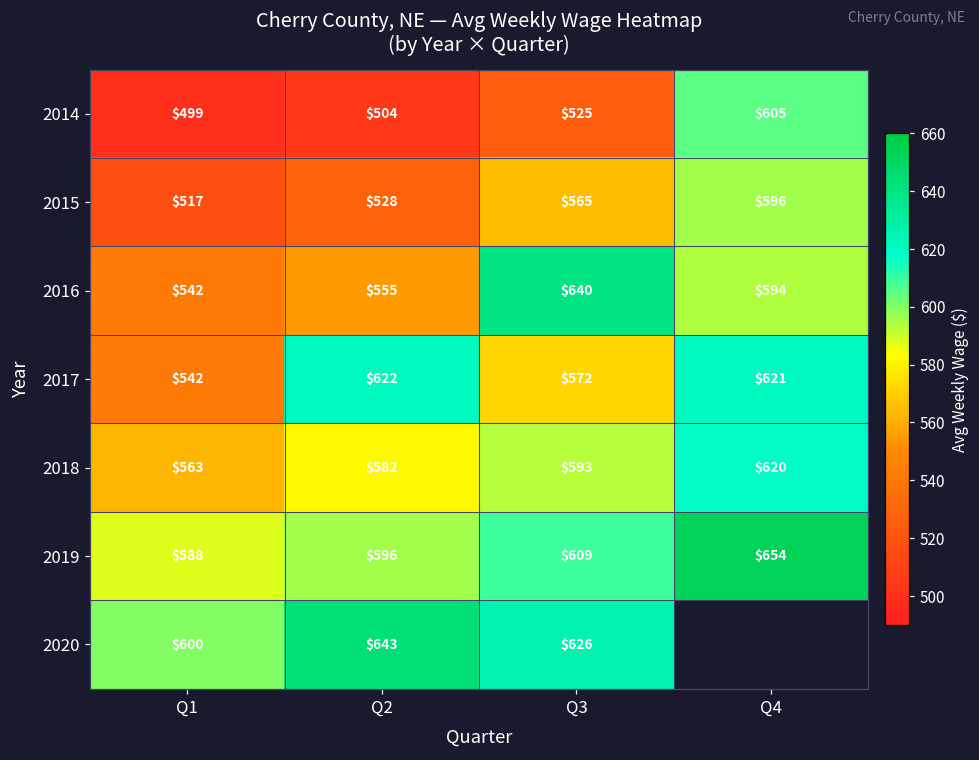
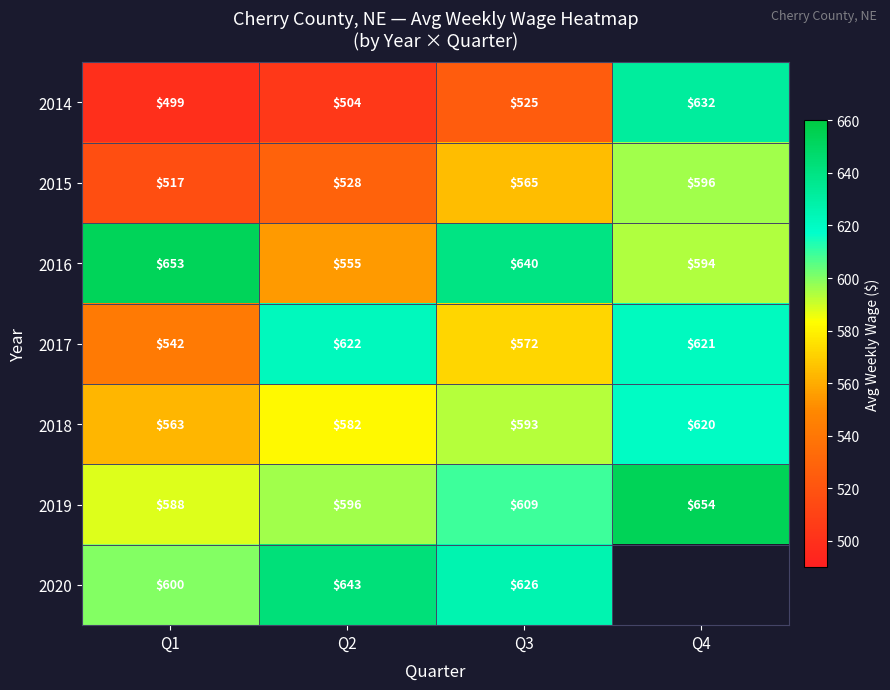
2014, Q4: $605 -> $632
2016, Q1: $542 -> $653
